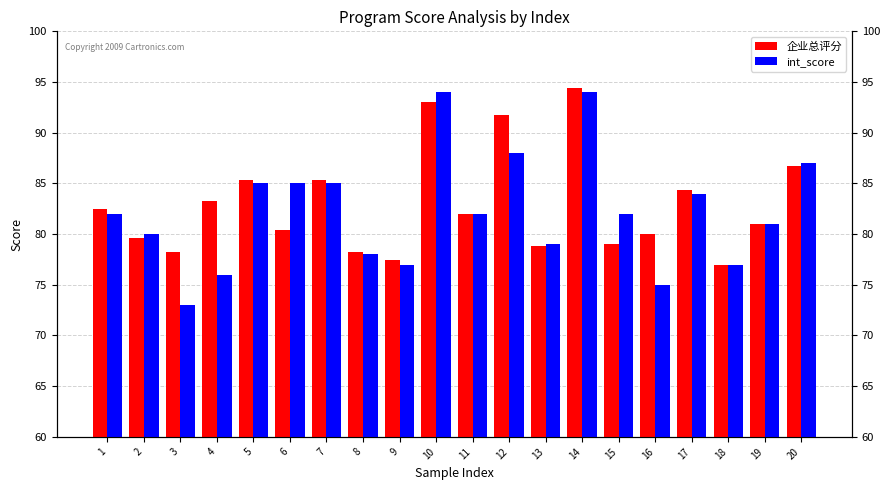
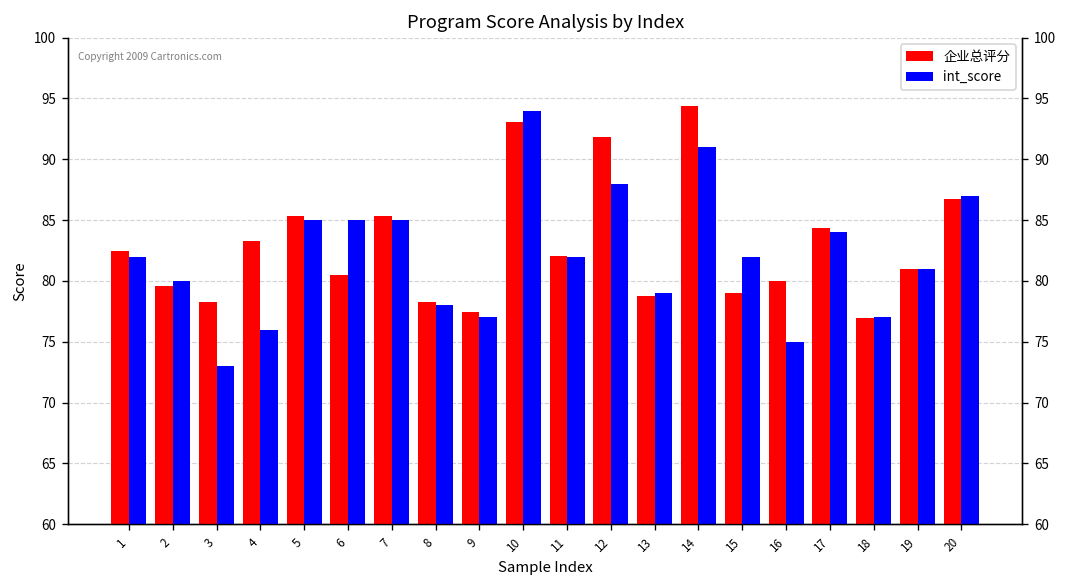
int_score, 14: 94 -> 91
